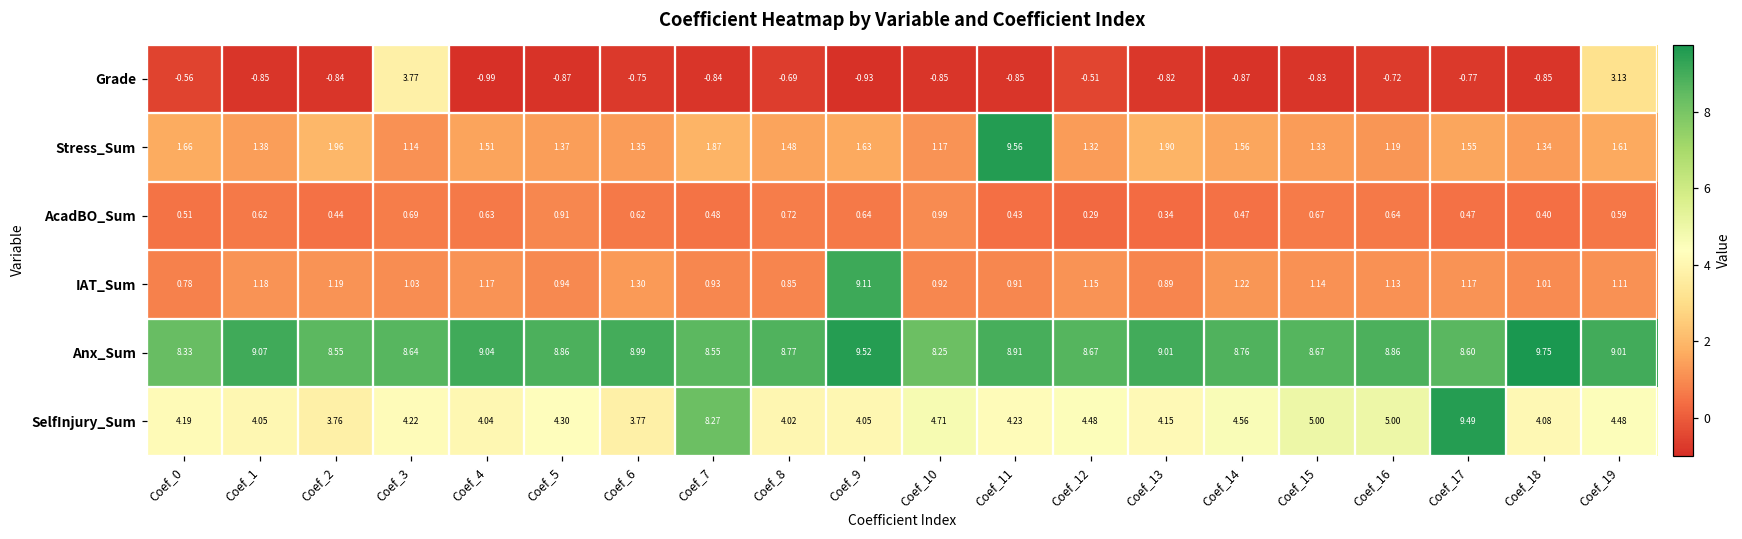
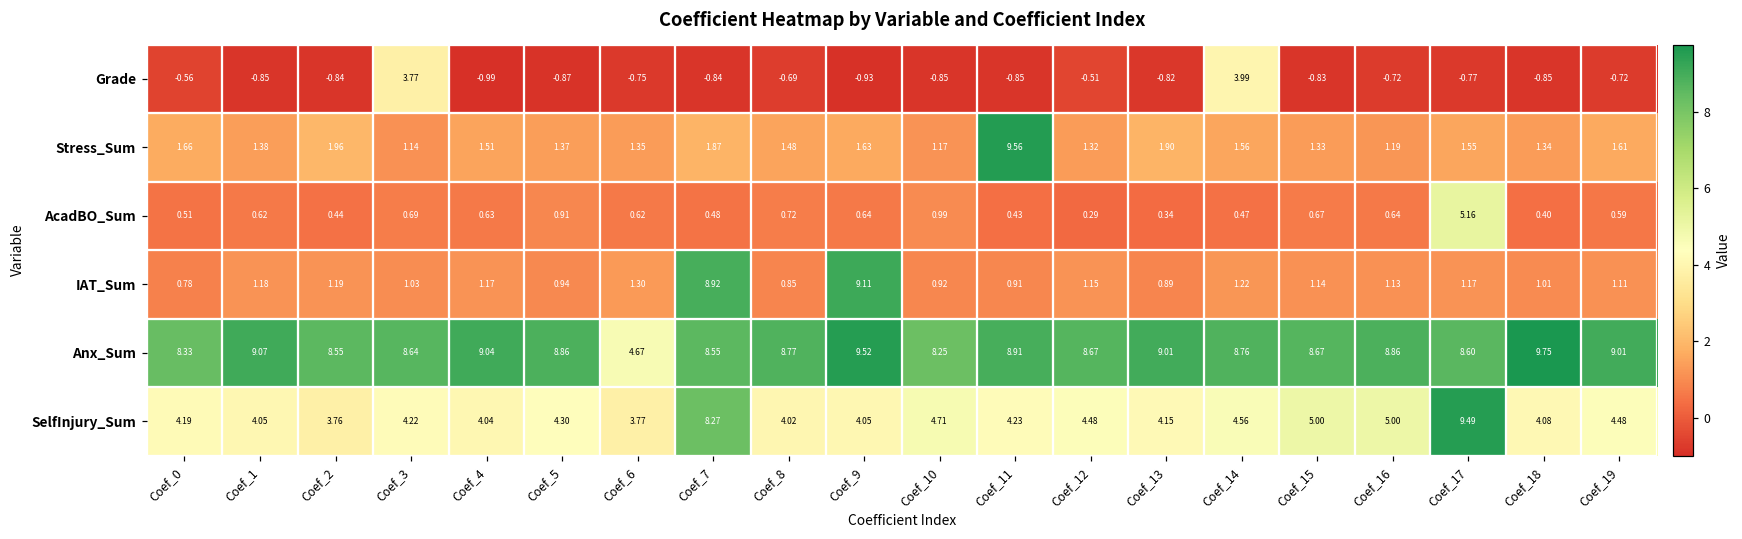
Grade, Coef_14: -0.87 -> 3.99
Grade, Coef_19: 3.13 -> -0.72
AcadBO_Sum, Coef_17: 0.47 -> 5.16
IAT_Sum, Coef_7: 0.93 -> 8.92
Anx_Sum, Coef_6: 8.99 -> 4.67
